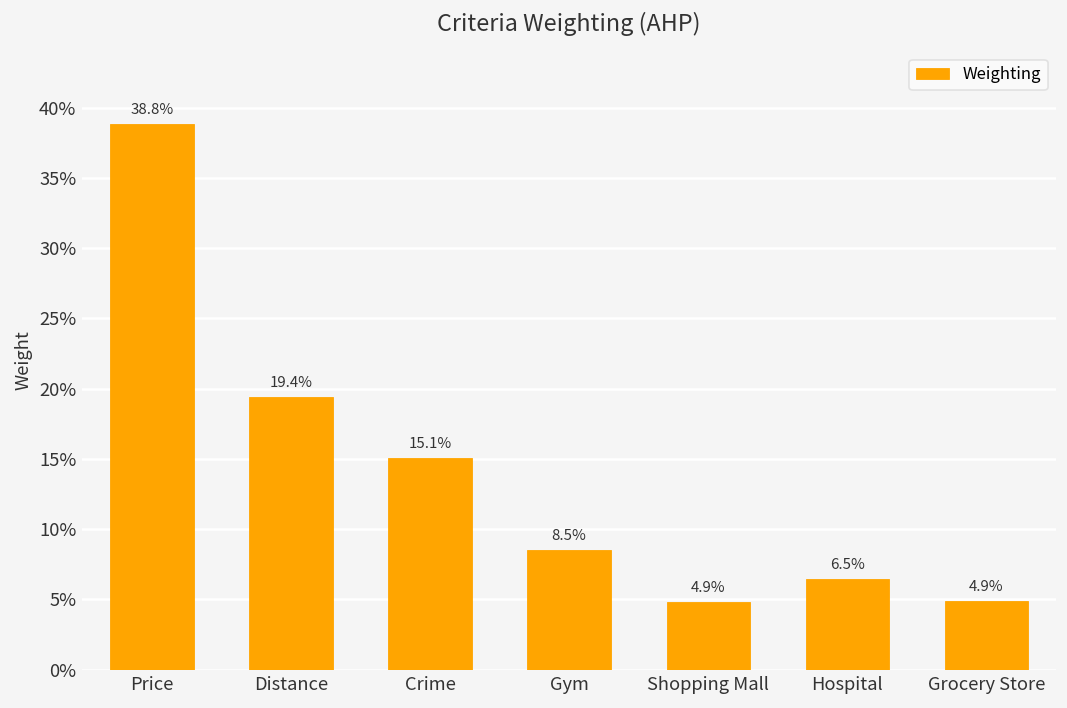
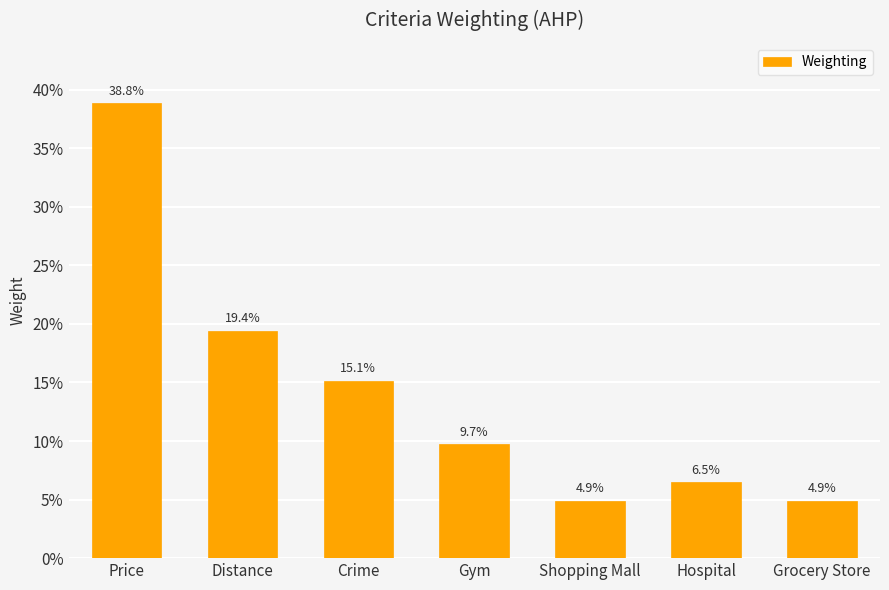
Gym: 8.5% -> 9.7%
